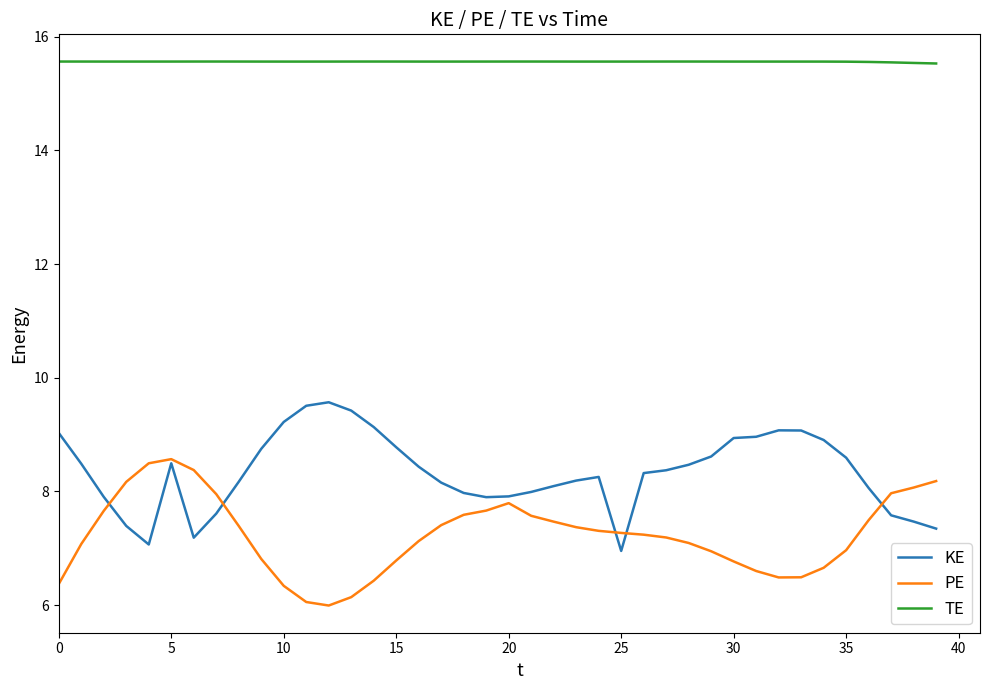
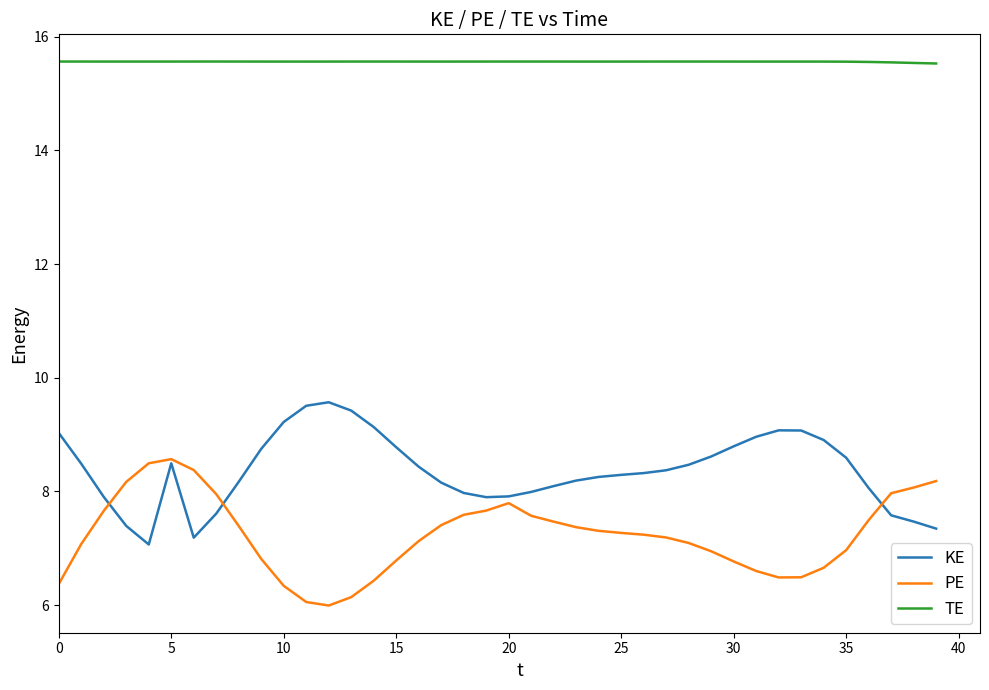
KE, 25: 7.0 -> 8.3
KE, 30: 8.9 -> 8.8
